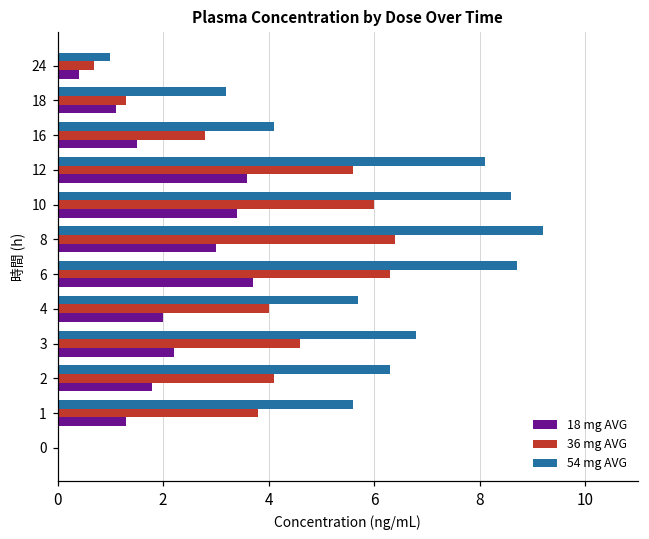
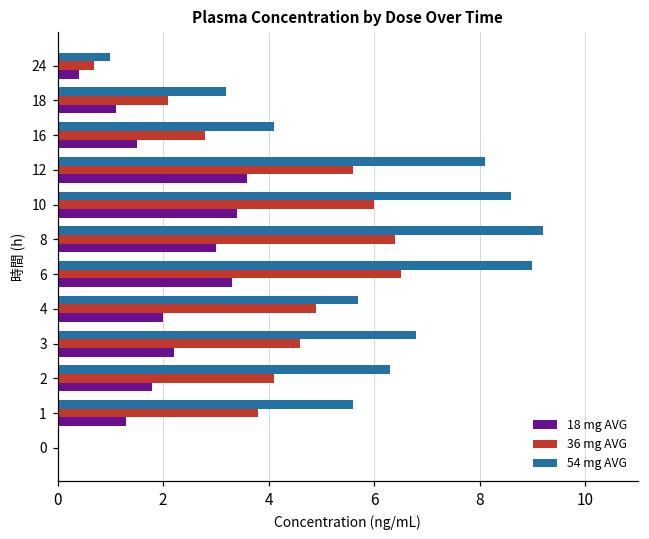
36 mg AVG, 18: 1.3 -> 2.1
54 mg AVG, 6: 8.7 -> 9.0
36 mg AVG, 6: 6.3 -> 6.5
18 mg AVG, 6: 3.7 -> 3.3
36 mg AVG, 4: 4.0 -> 4.9
